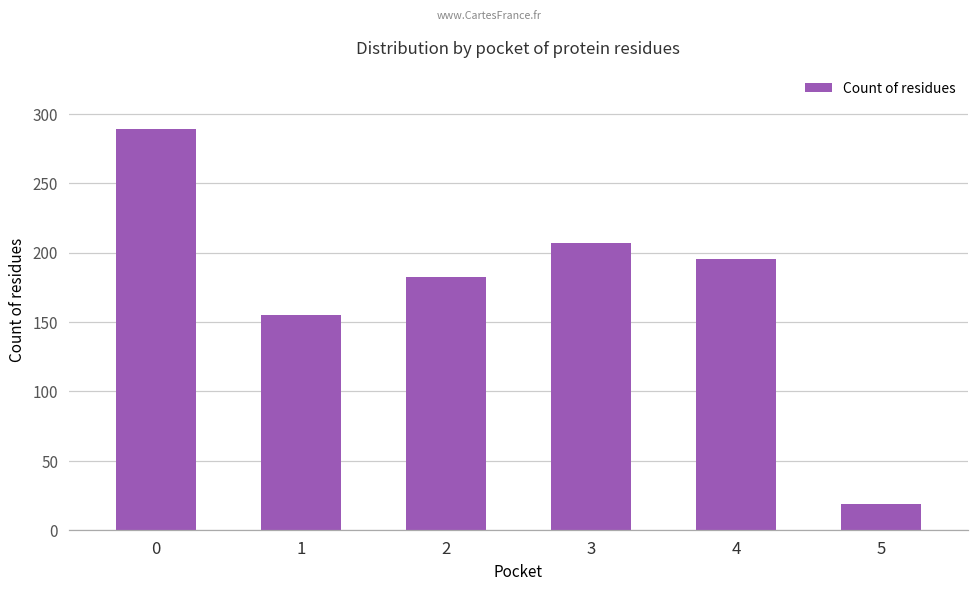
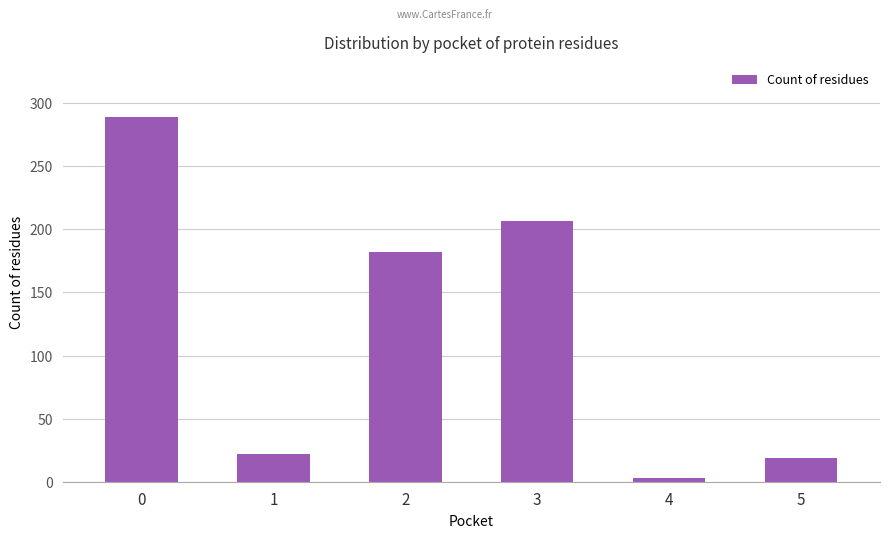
1: 155 -> 22
4: 195 -> 3
